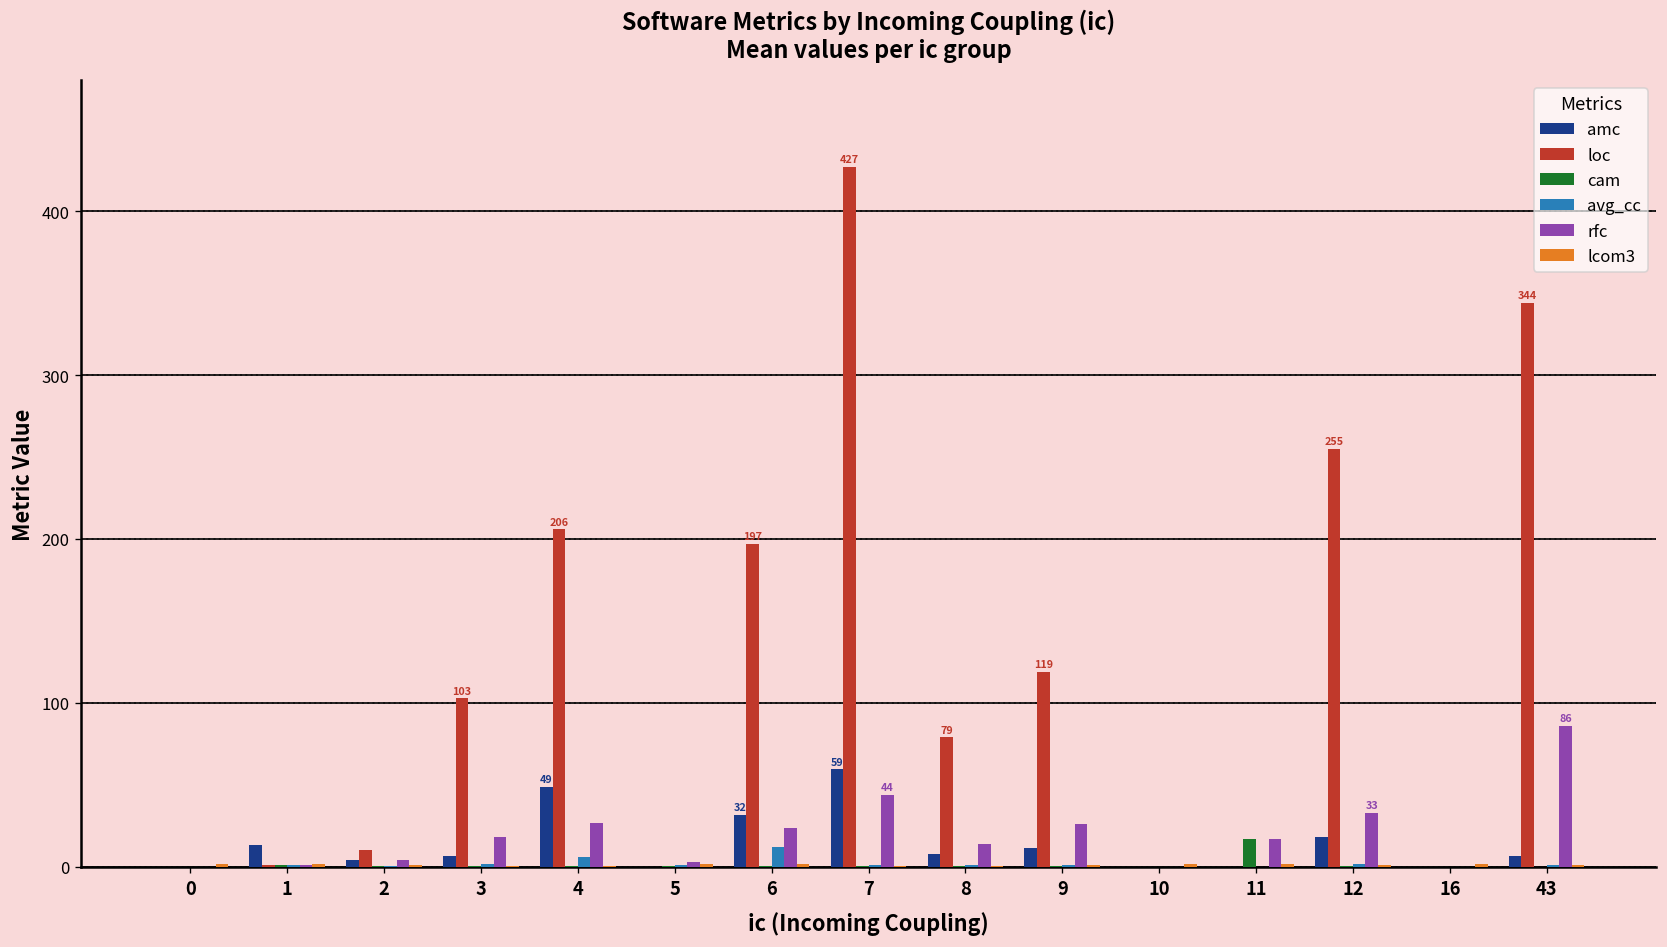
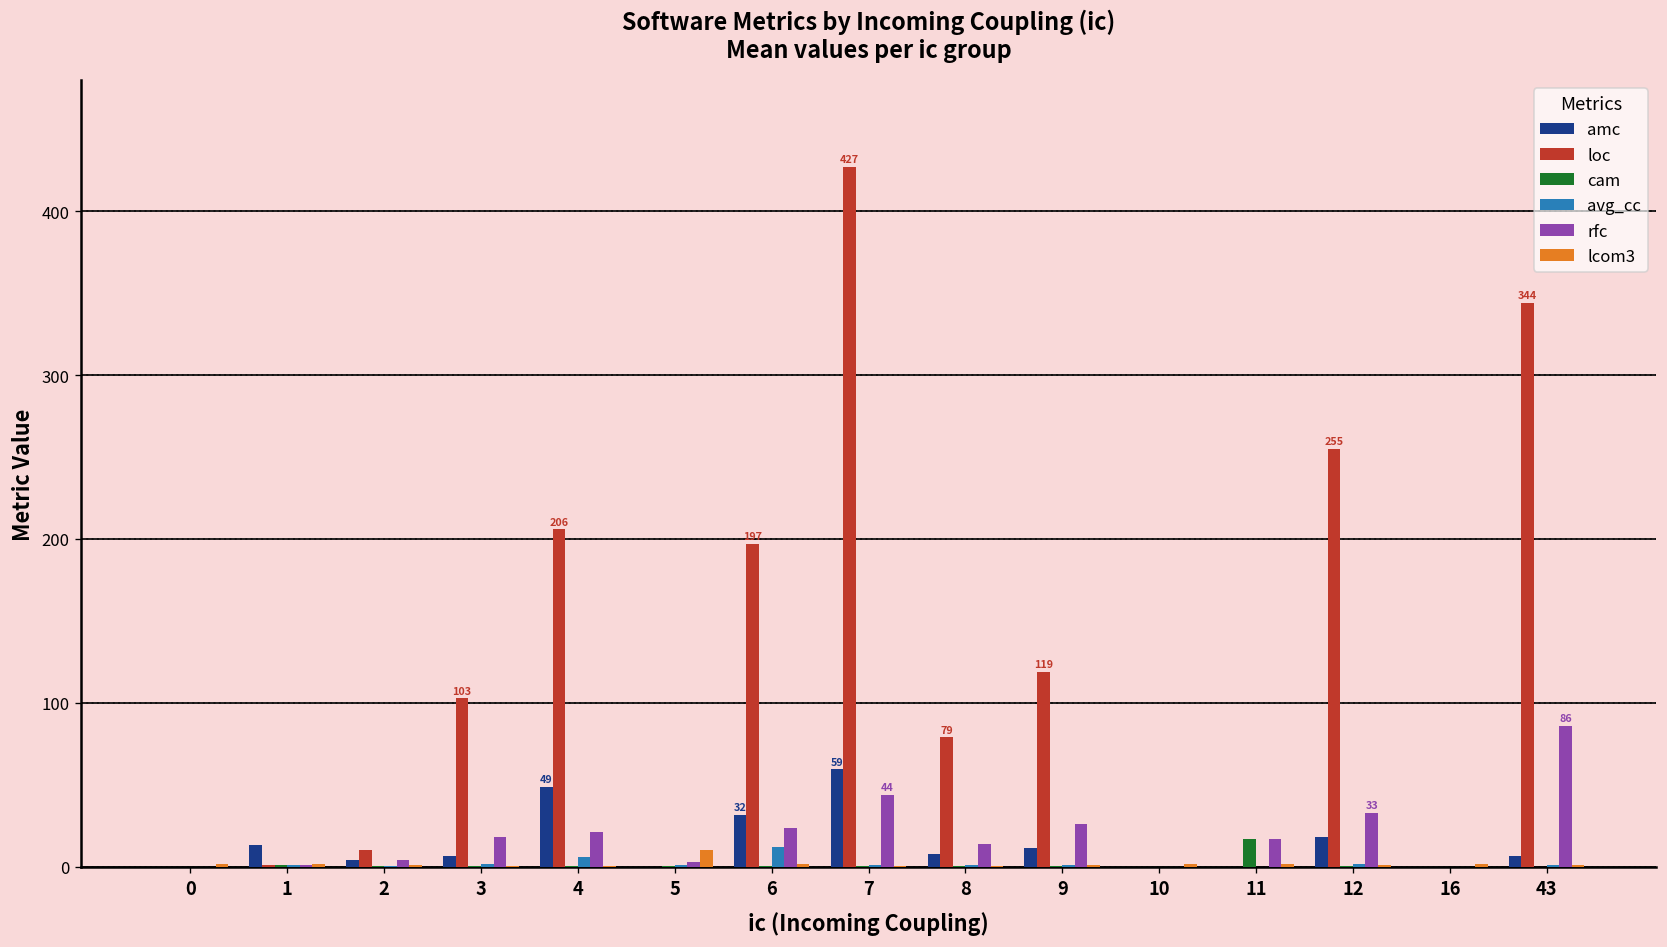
rfc, 4: 27 -> 21
lcom3, 5: 2 -> 10
